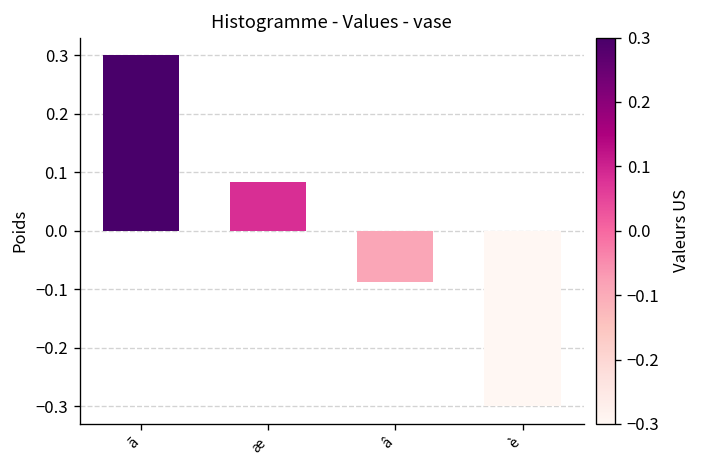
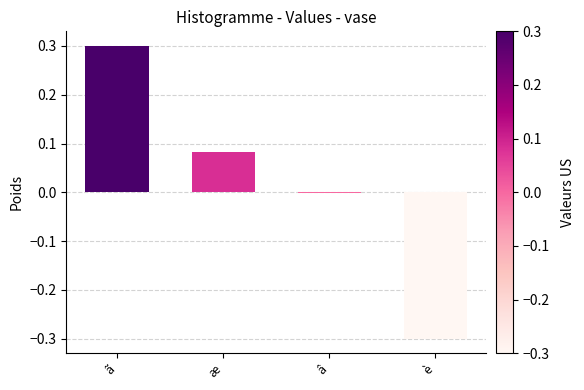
â: -0.09 -> 0.00
